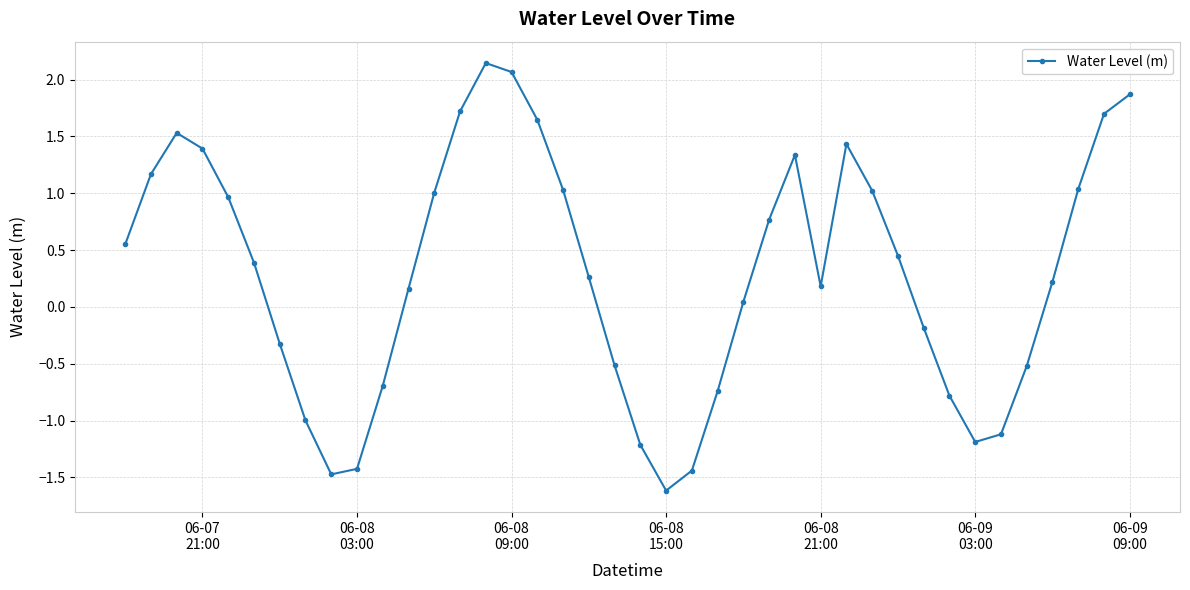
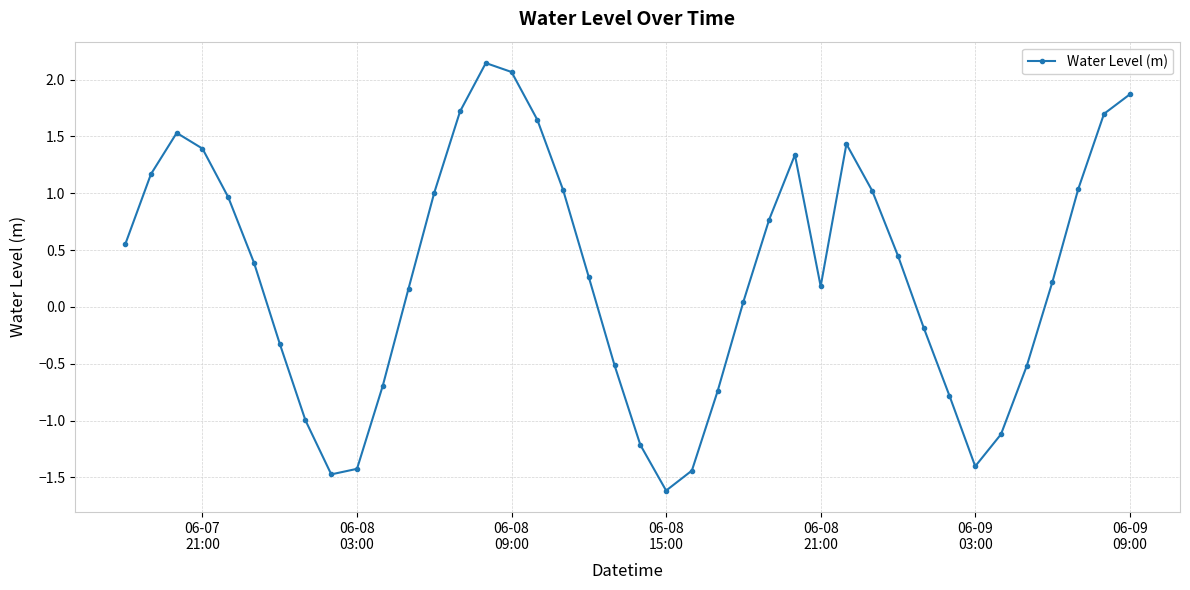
06-09 03:00: -1.19 -> -1.40
